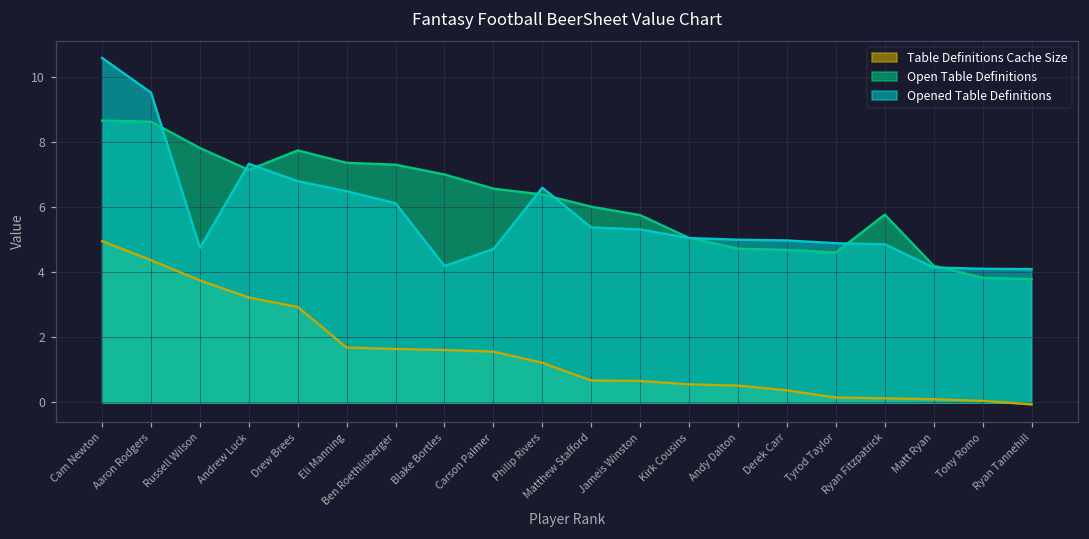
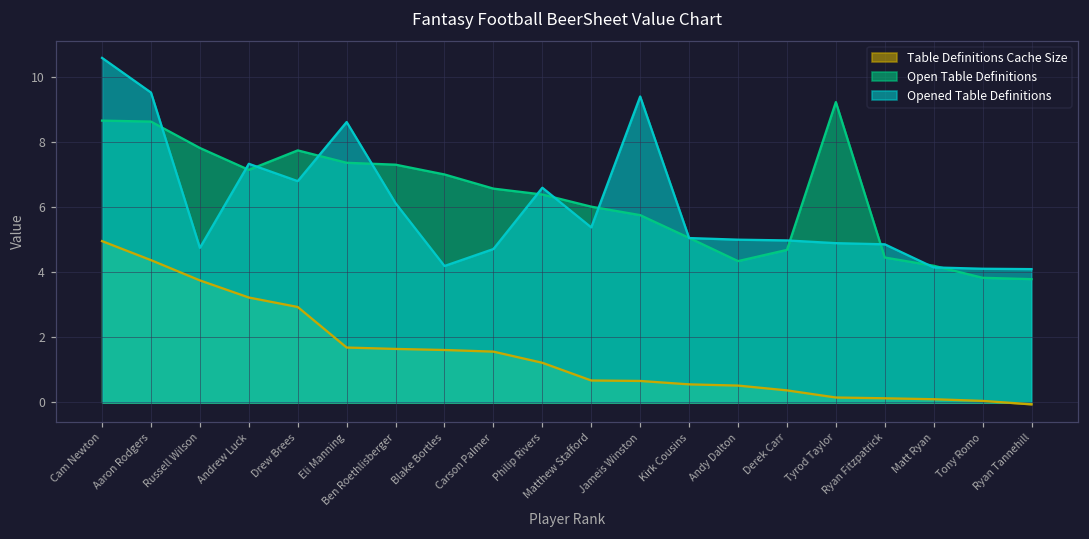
Opened Table Definitions, Eli Manning: 6.5 -> 8.6
Opened Table Definitions, Jameis Winston: 5.3 -> 9.4
Open Table Definitions, Andy Dalton: 4.7 -> 4.3
Open Table Definitions, Tyrod Taylor: 4.6 -> 9.2
Open Table Definitions, Ryan Fitzpatrick: 5.8 -> 4.4
